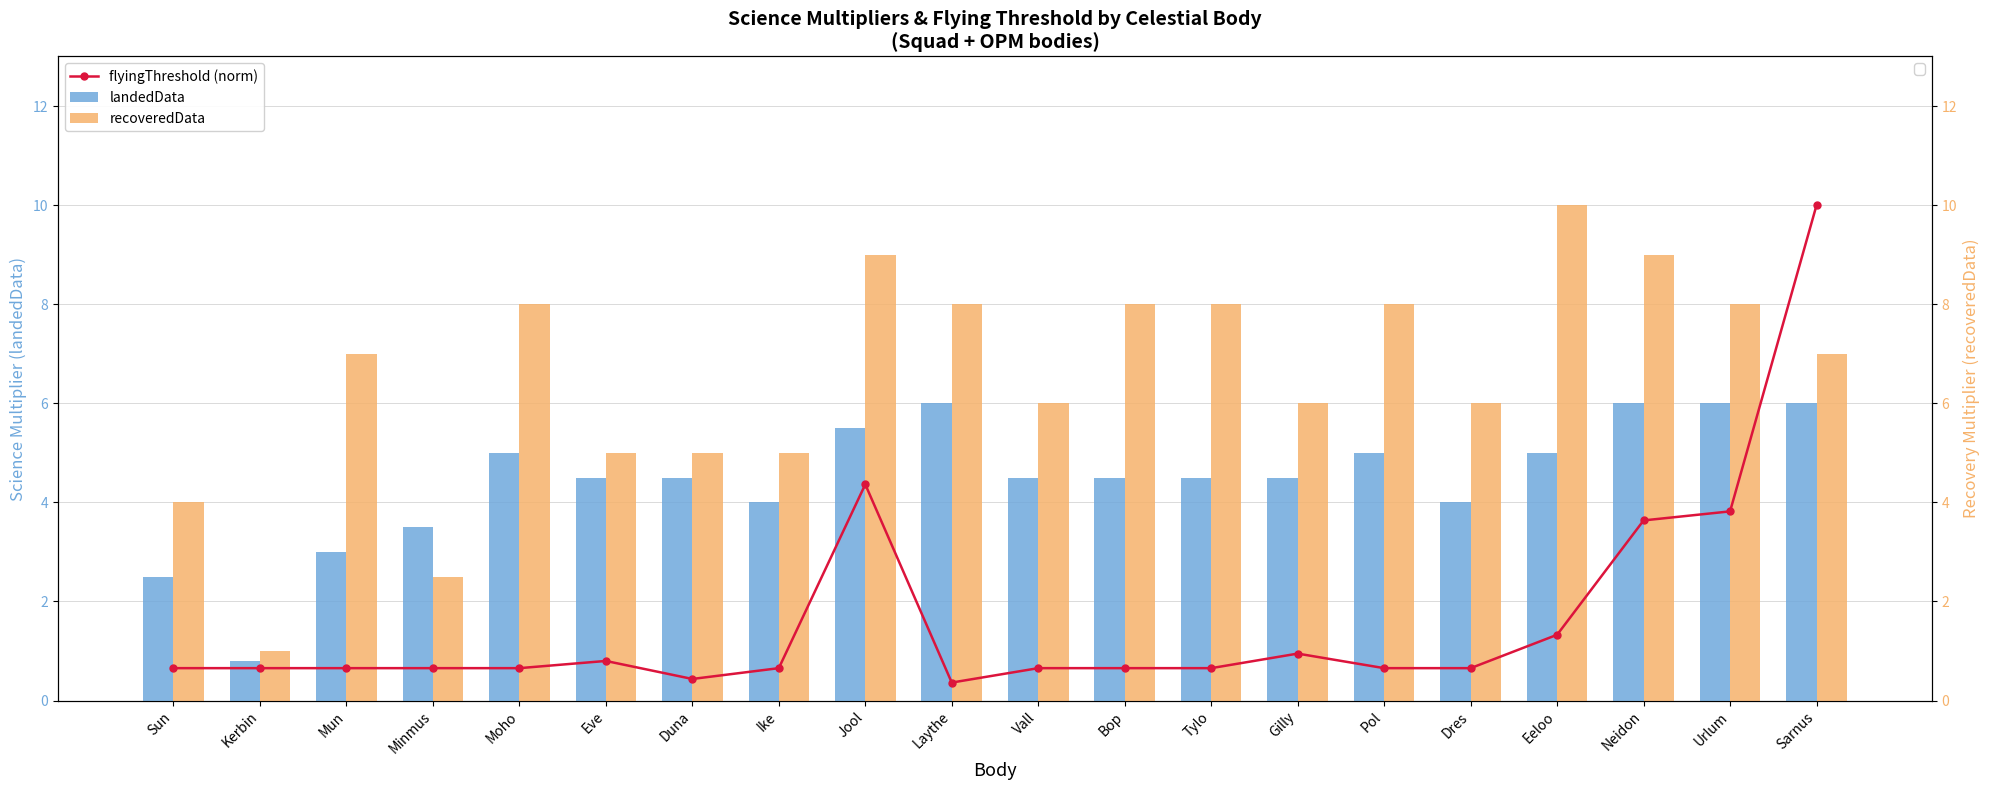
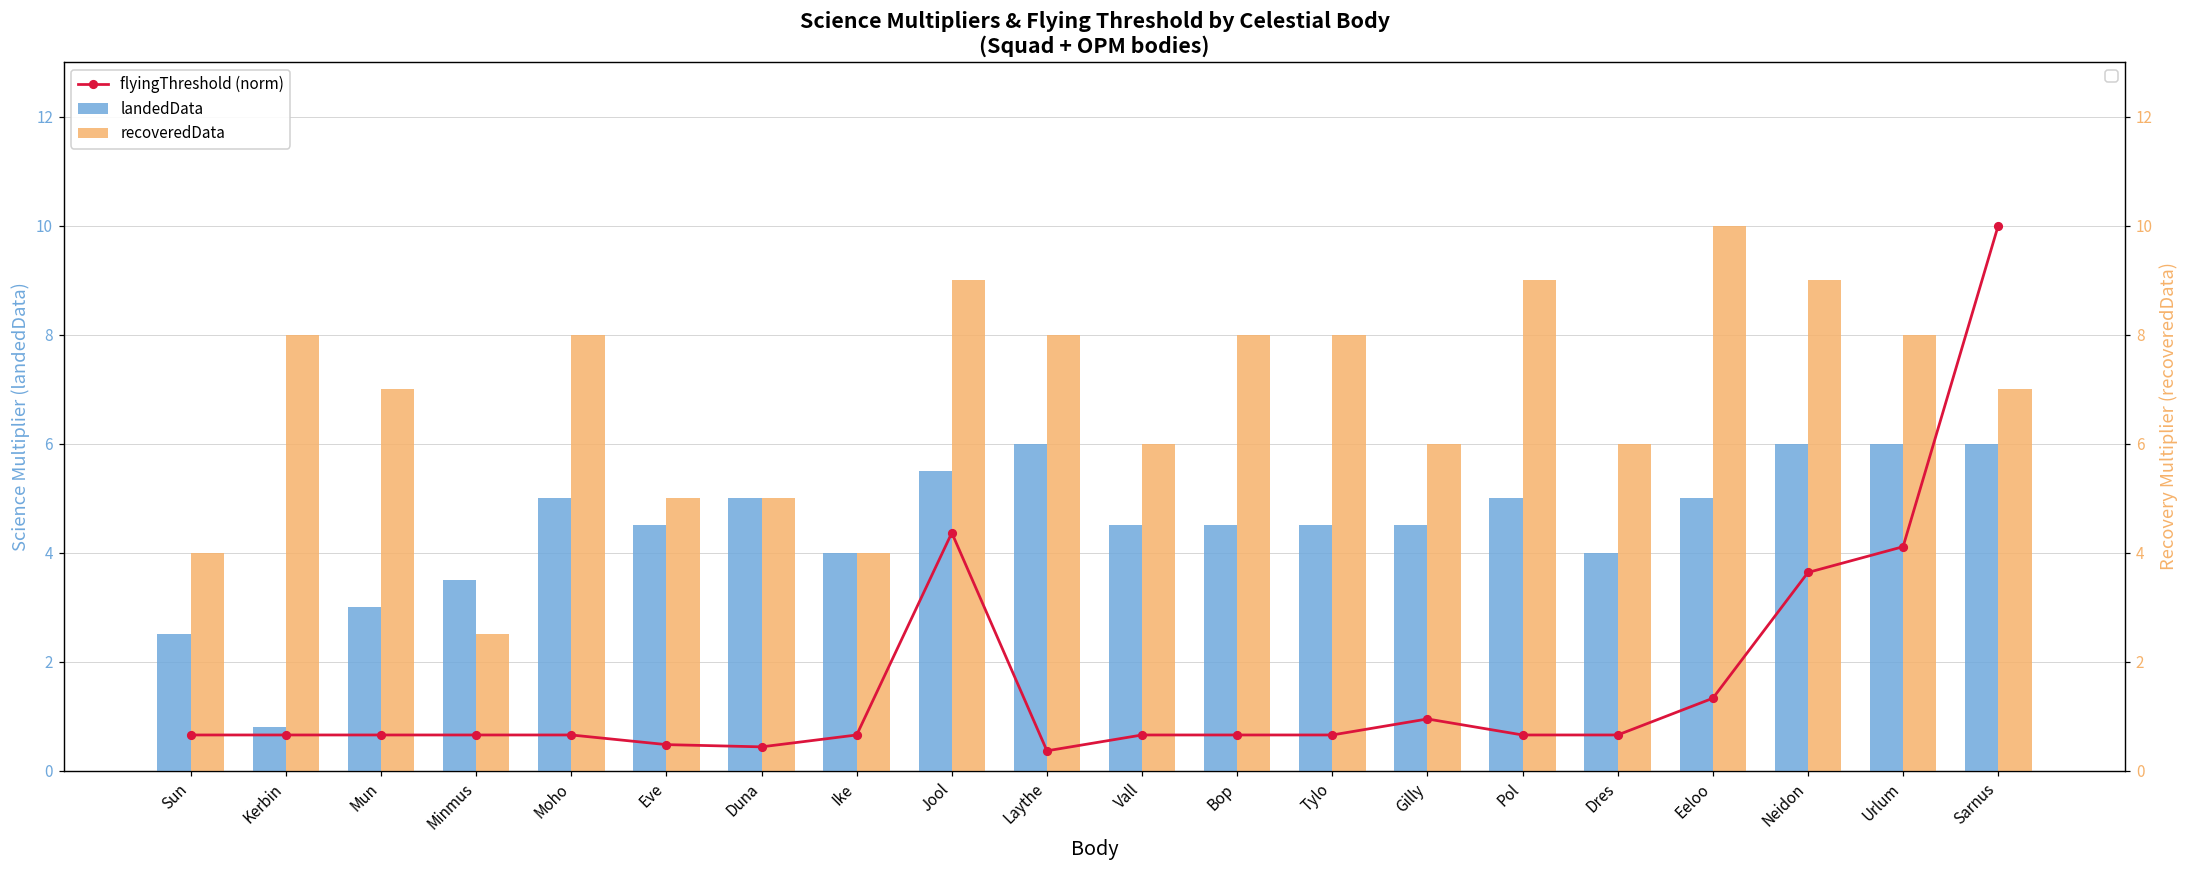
recoveredData, Kerbin: 1 -> 8
flyingThreshold (norm), Eve: 0.8 -> 0.5
landedData, Duna: 4.5 -> 5.0
recoveredData, Ike: 5 -> 4
recoveredData, Pol: 8 -> 9
flyingThreshold (norm), Urlum: 3.8 -> 4.1
